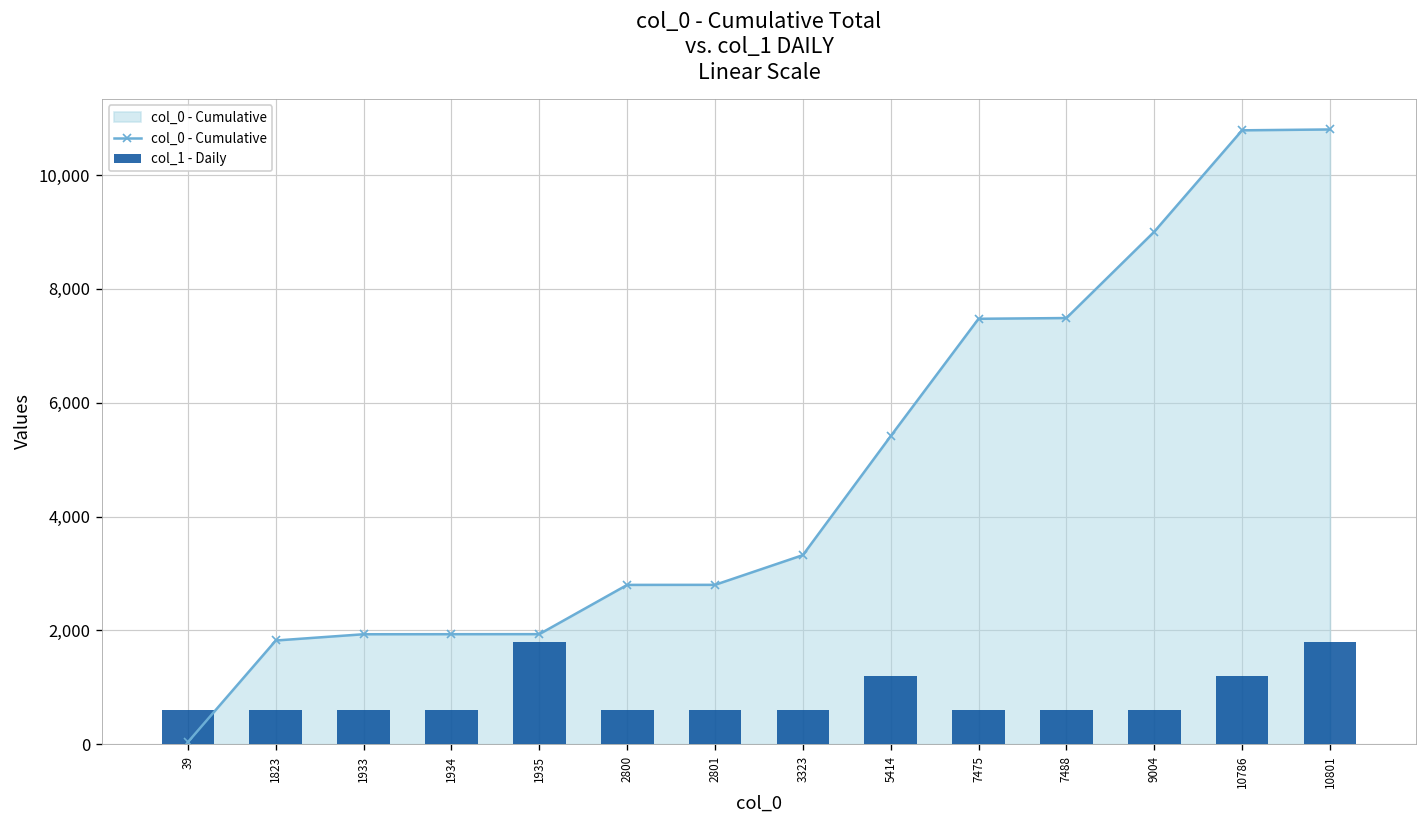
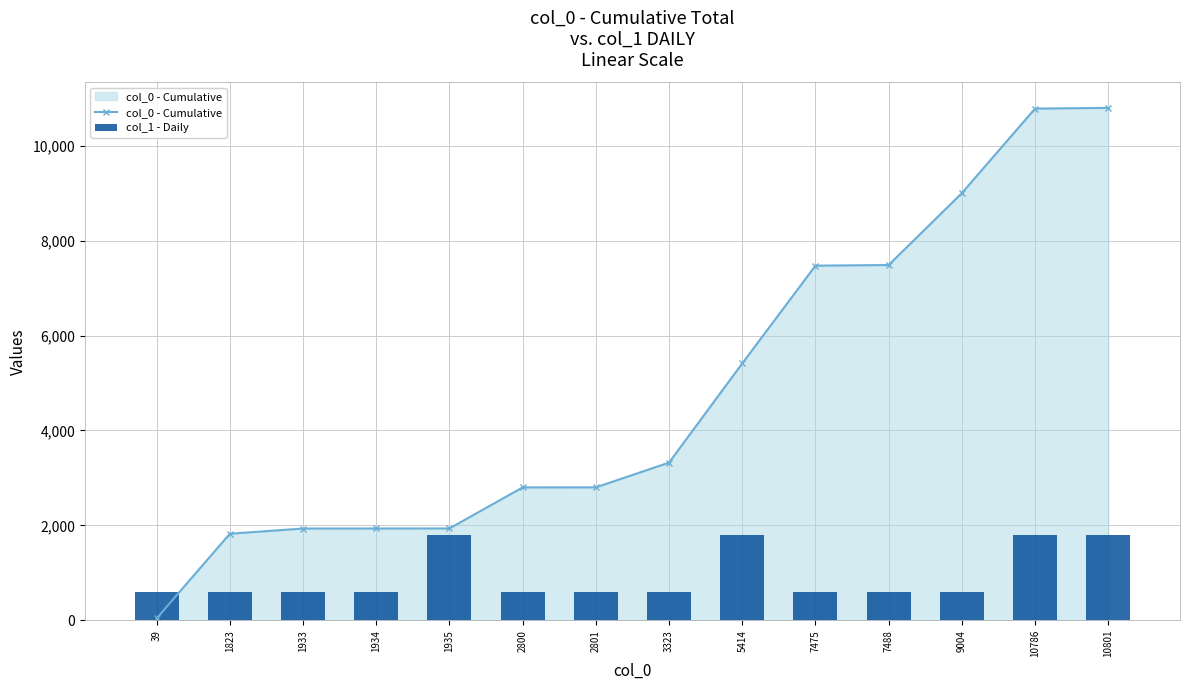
col_1 - Daily, 5414: 1,200 -> 1,800
col_1 - Daily, 10786: 1,200 -> 1,800
